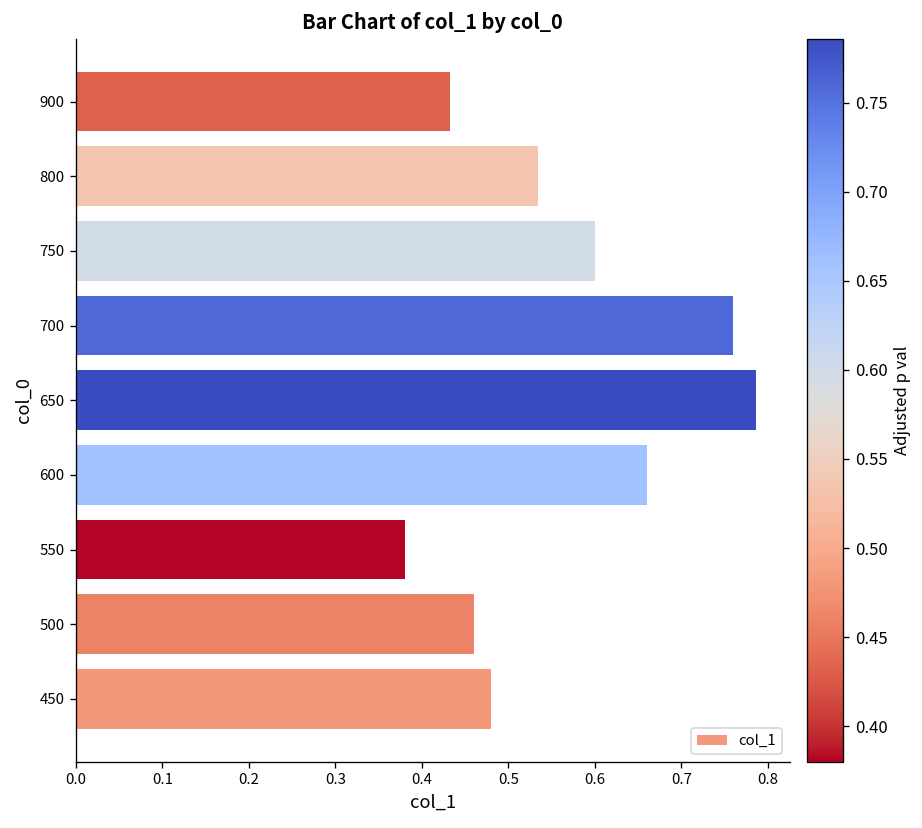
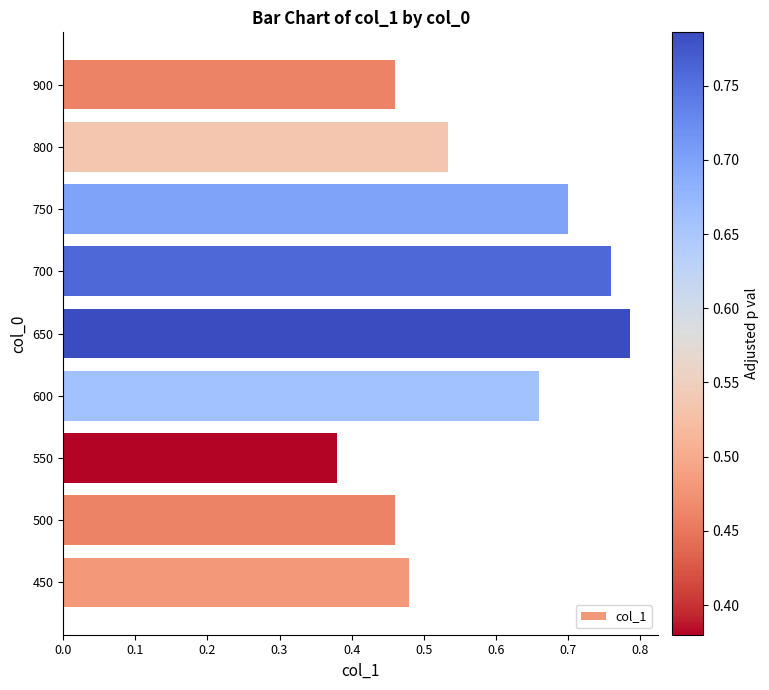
900: 0.43 -> 0.46
750: 0.6 -> 0.7
